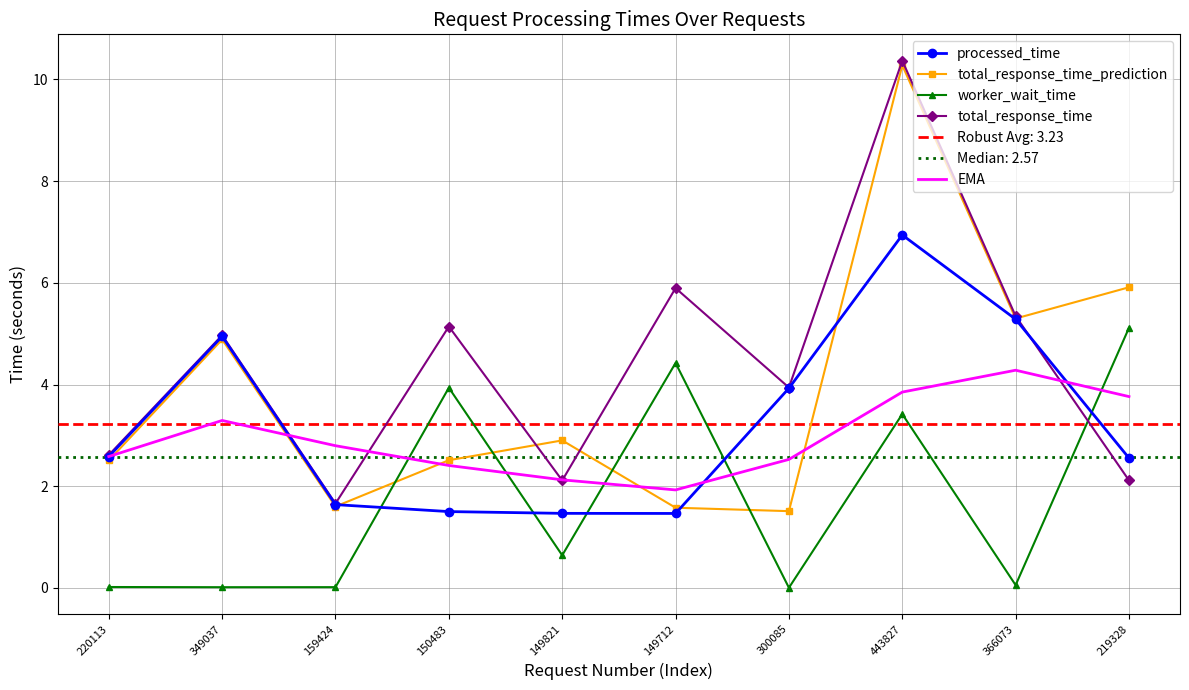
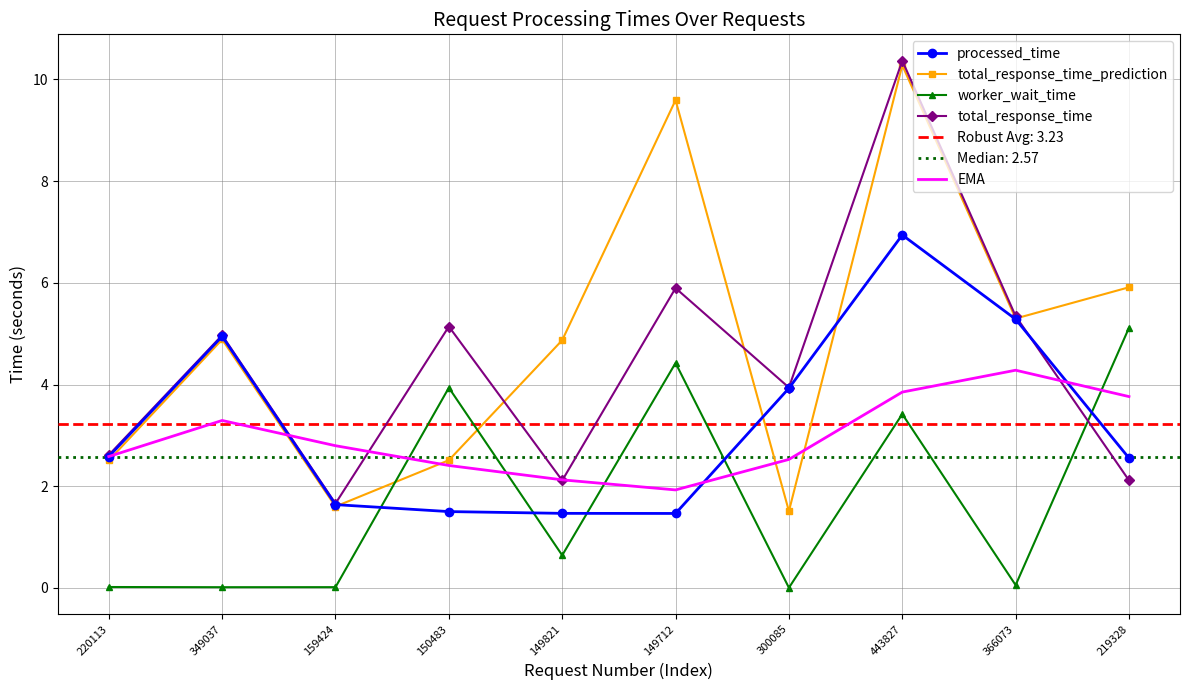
total_response_time_prediction, 149821: 2.9 -> 4.9
total_response_time_prediction, 149712: 1.6 -> 9.6
